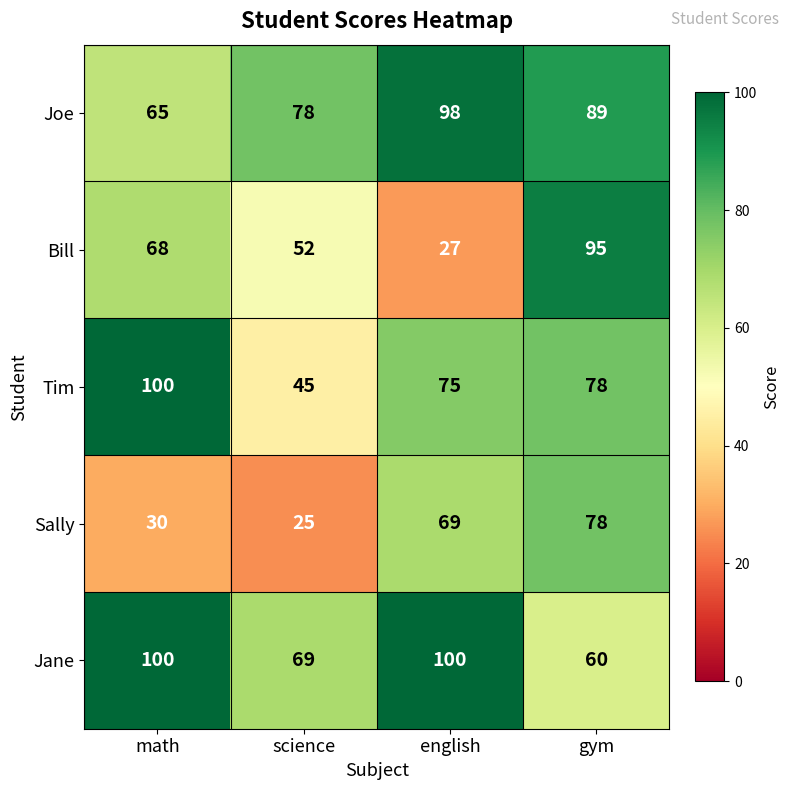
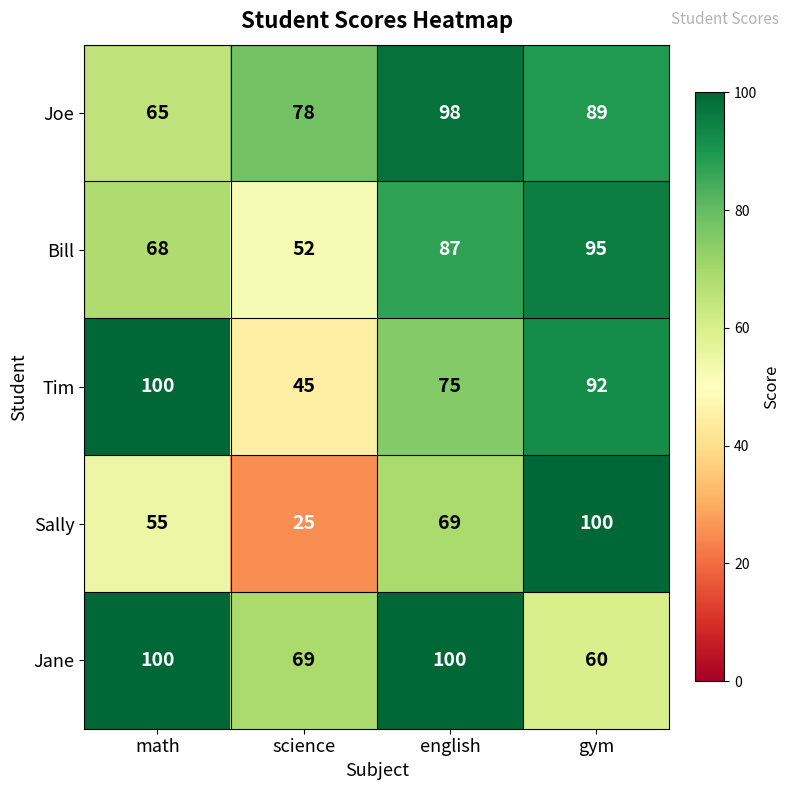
Bill, english: 27 -> 87
Tim, gym: 78 -> 92
Sally, math: 30 -> 55
Sally, gym: 78 -> 100
